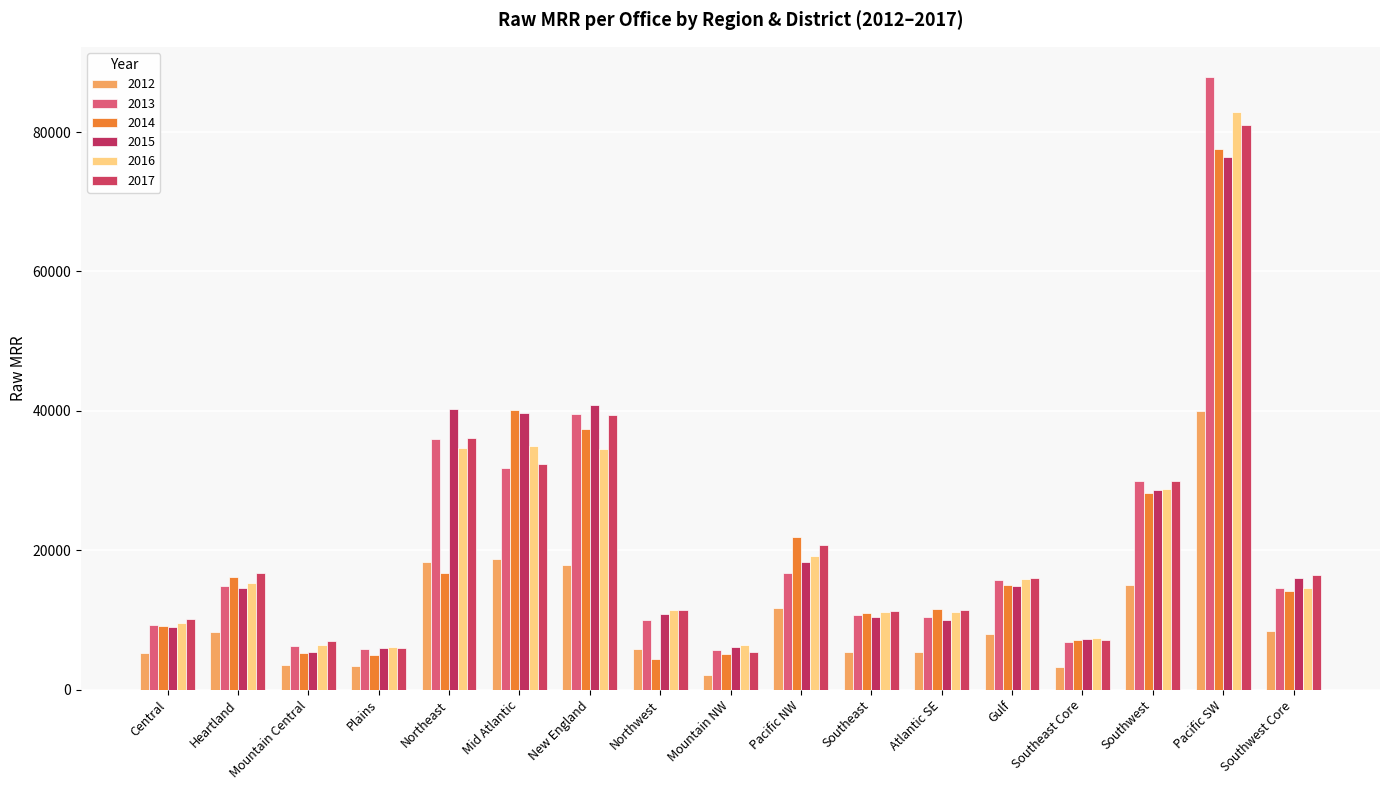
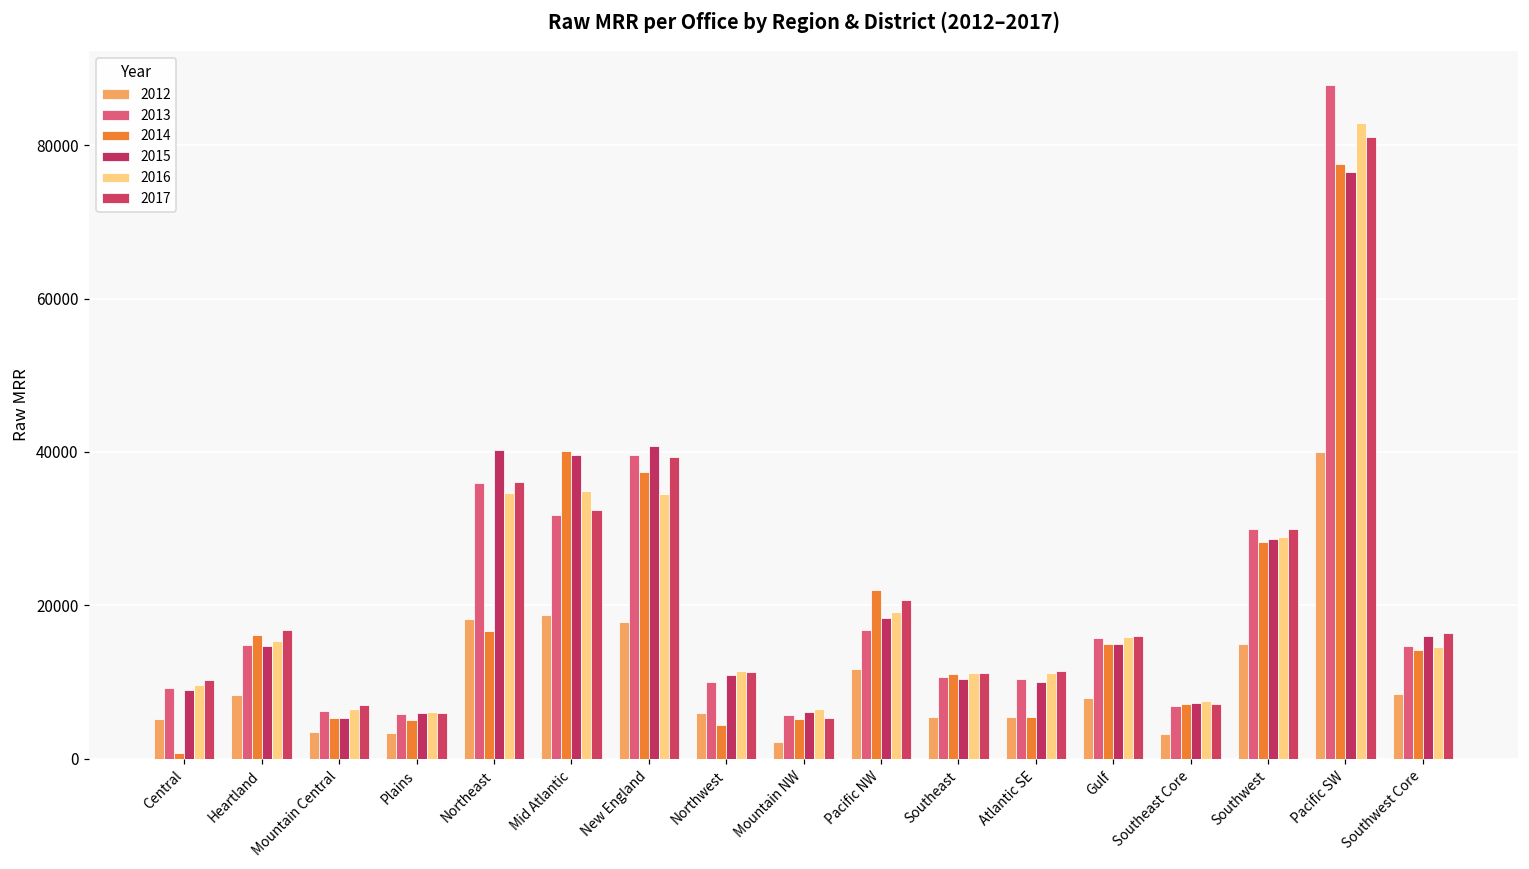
2014, Central: 9000 -> 1000
2014, Atlantic SE: 12000 -> 5000
